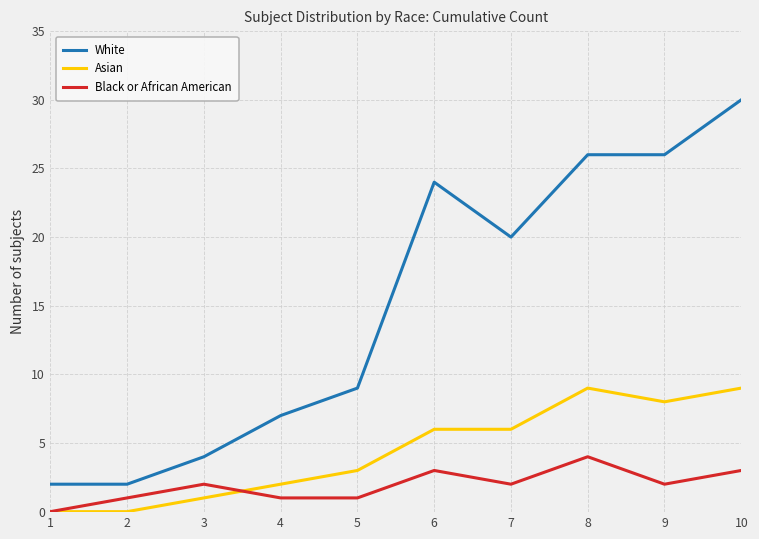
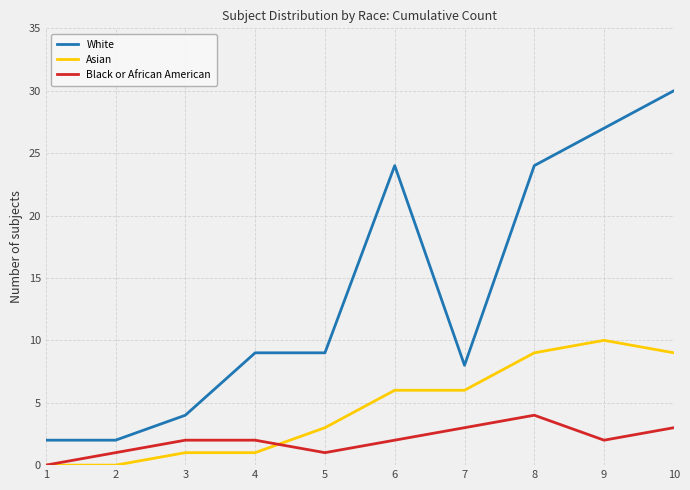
White, 4: 7 -> 9
Asian, 4: 2 -> 1
Black or African American, 4: 1 -> 2
Black or African American, 6: 3 -> 2
White, 7: 20 -> 8
Black or African American, 7: 2 -> 3
White, 8: 26 -> 24
White, 9: 26 -> 27
Asian, 9: 8 -> 10
